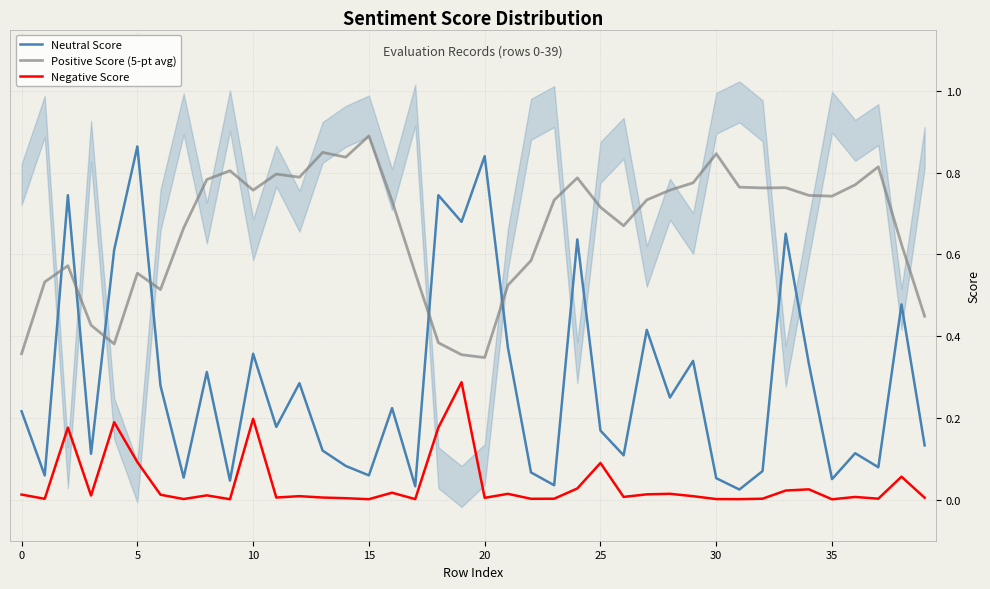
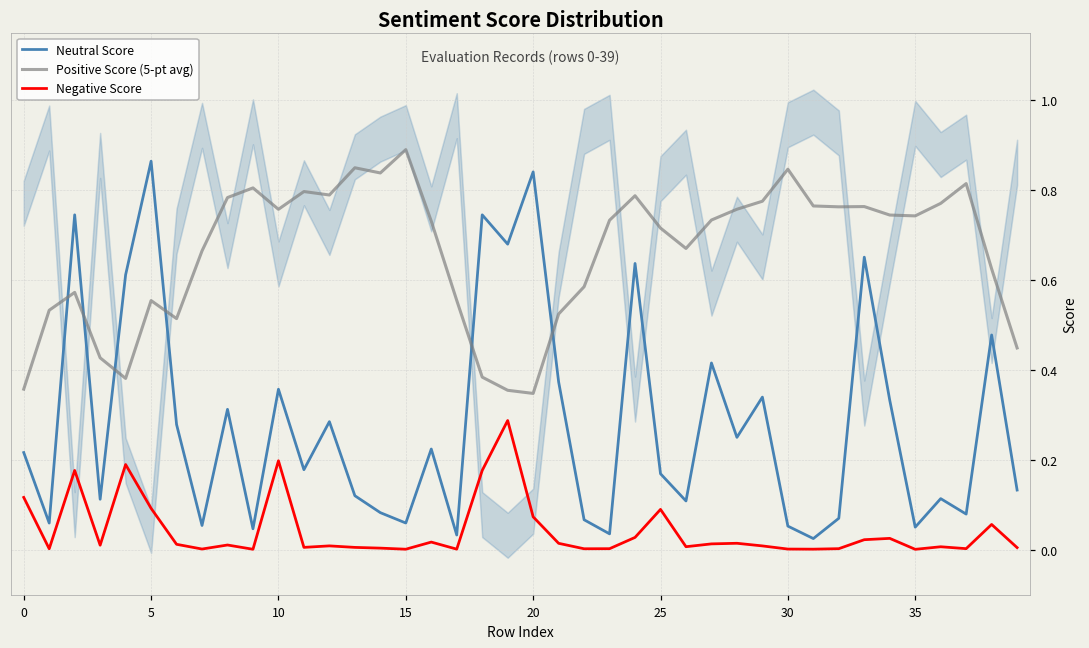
Negative Score, 0: 0.01 -> 0.12
Negative Score, 20: 0.00 -> 0.07
